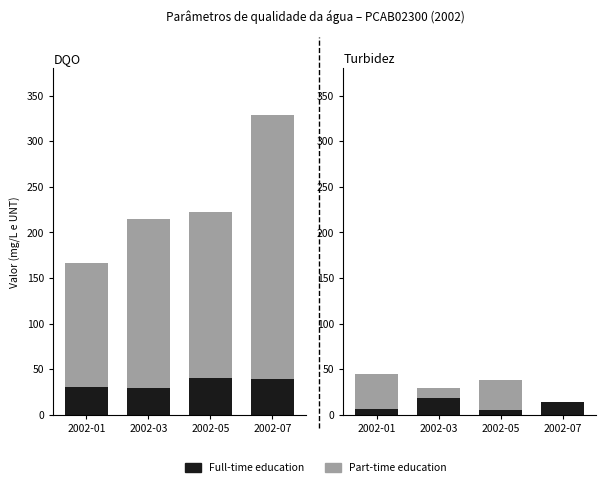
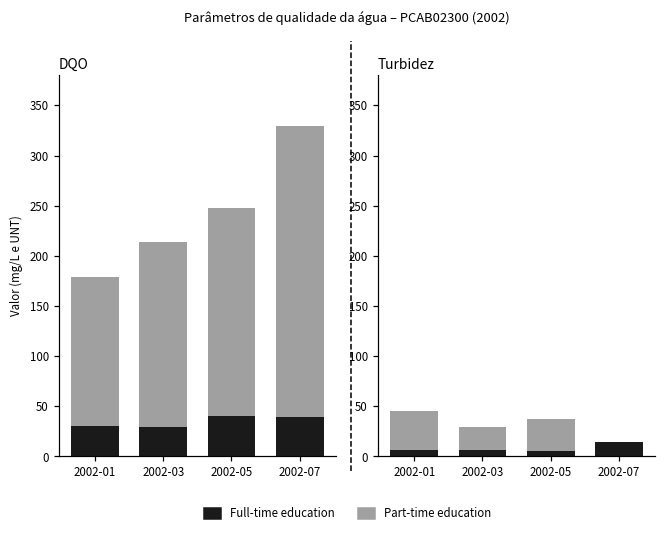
DQO, Part-time education, 2002-01: 170 -> 180
DQO, Part-time education, 2002-05: 220 -> 250
Turbidez, Full-time education, 2002-03: 20 -> 10
